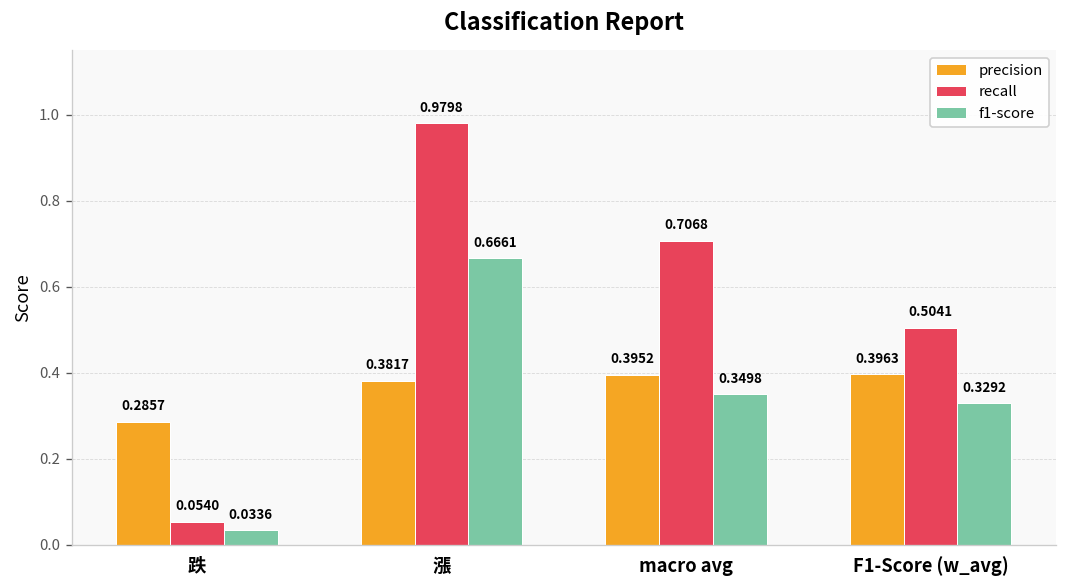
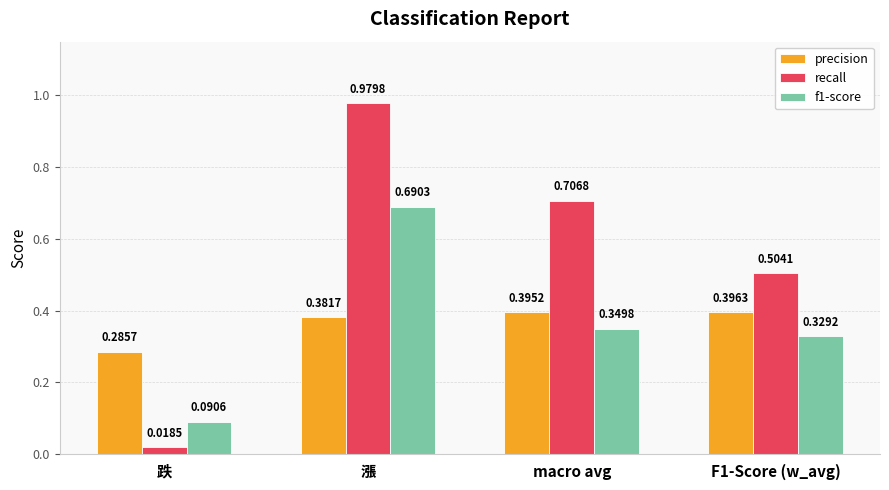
recall, 跌: 0.0540 -> 0.0185
f1-score, 跌: 0.0336 -> 0.0906
f1-score, 漲: 0.6661 -> 0.6903
